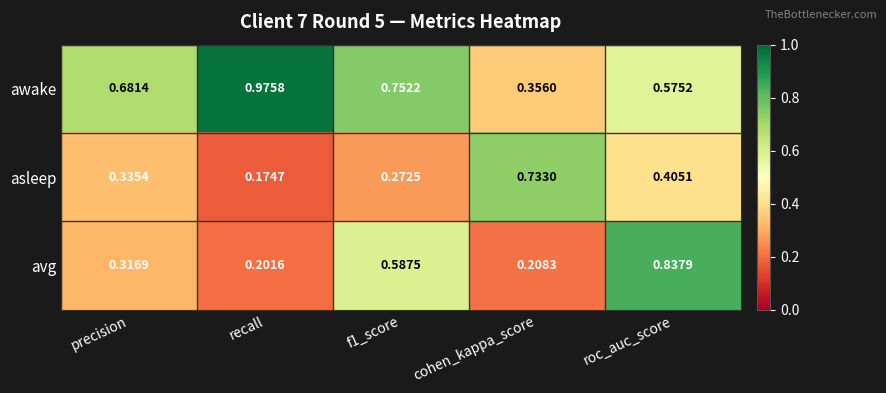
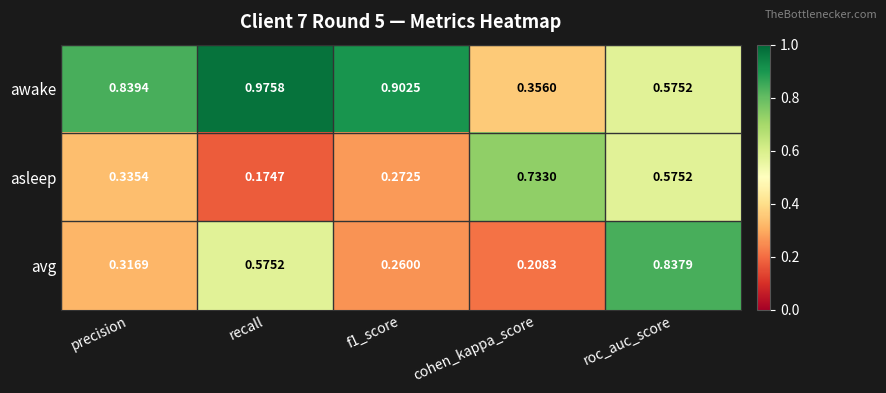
awake, precision: 0.6814 -> 0.8394
awake, f1_score: 0.7522 -> 0.9025
asleep, roc_auc_score: 0.4051 -> 0.5752
avg, recall: 0.2016 -> 0.5752
avg, f1_score: 0.5875 -> 0.2600
